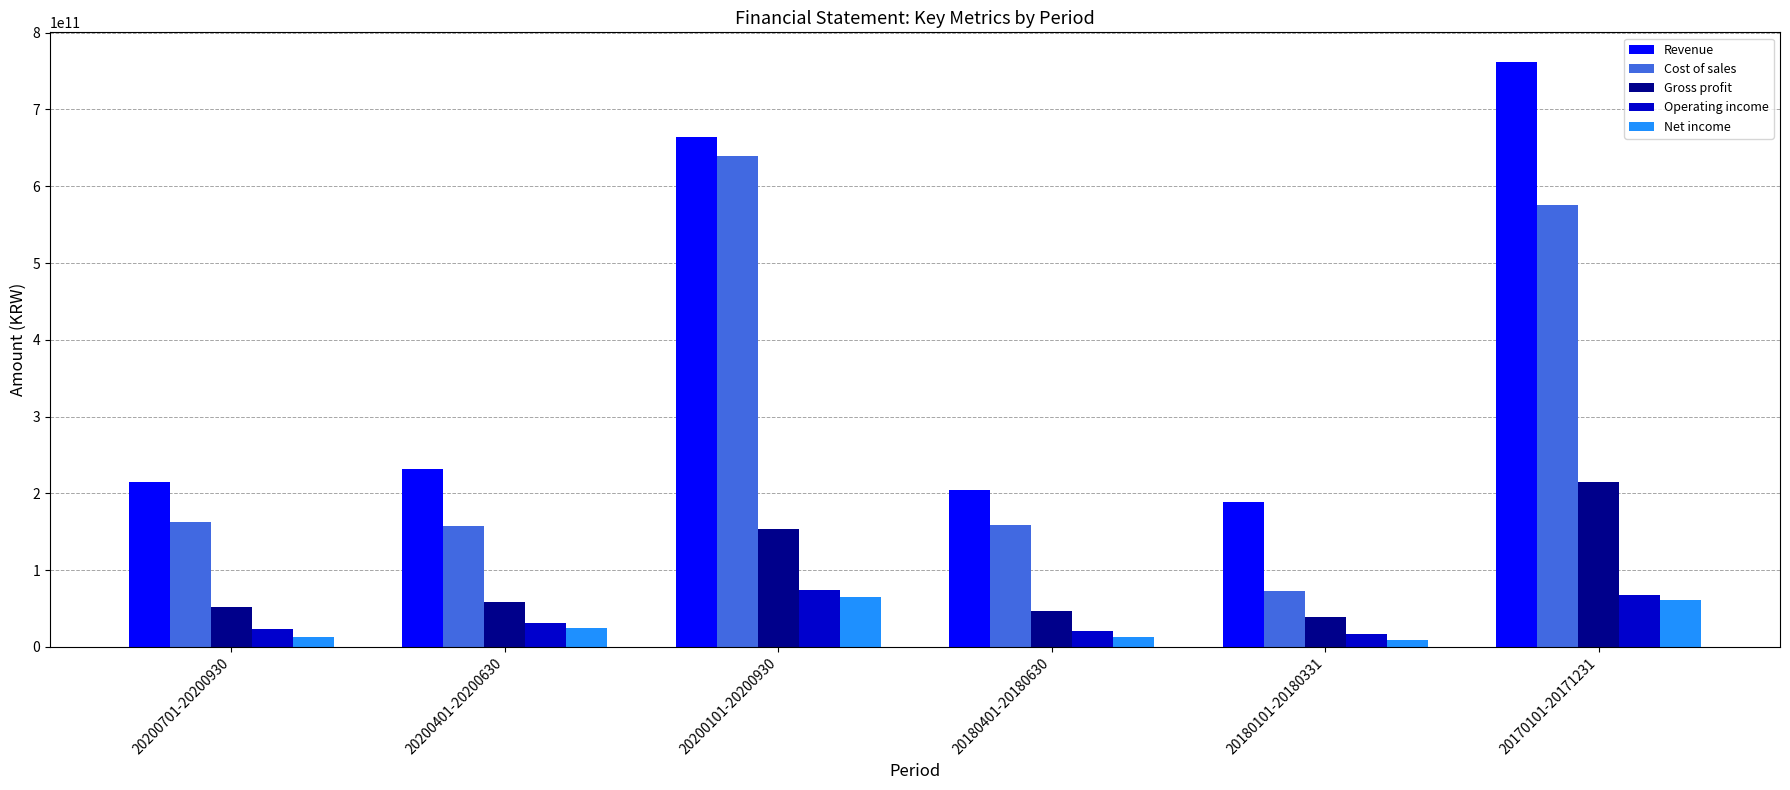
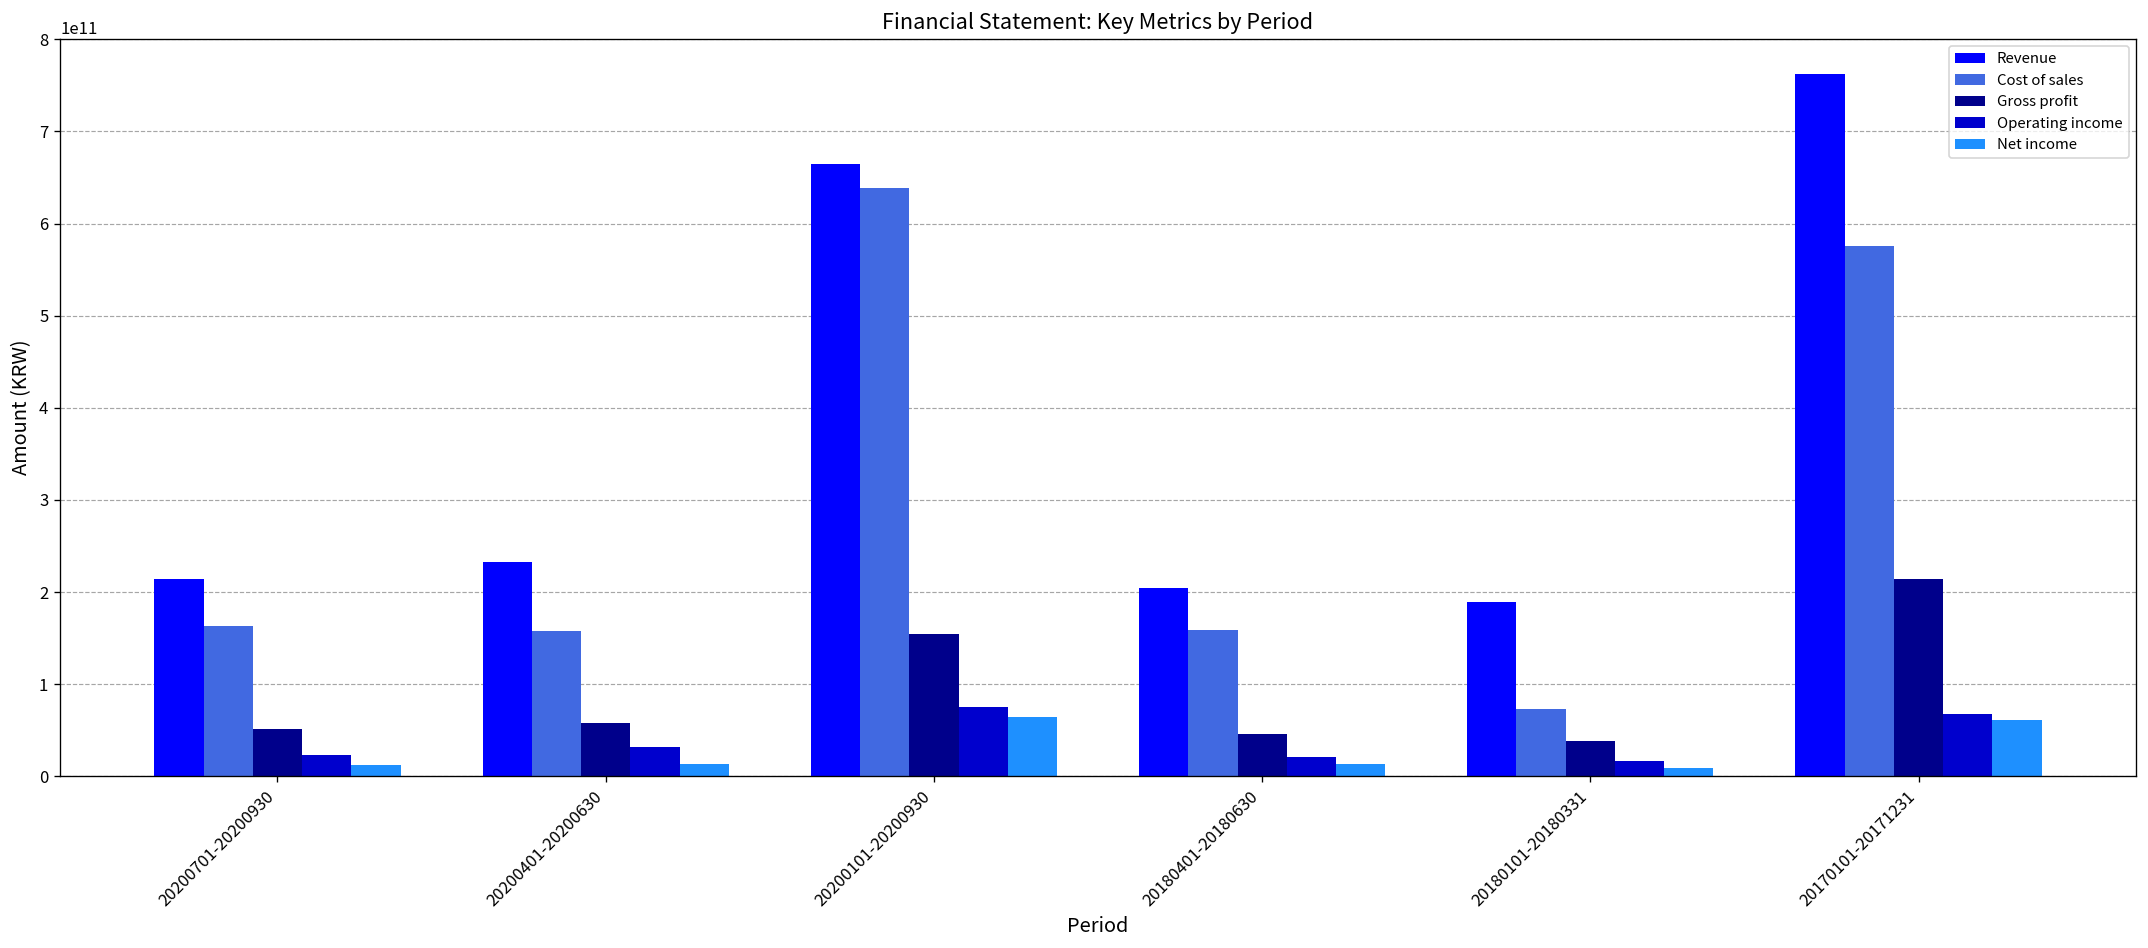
Net income, 20200401-20200630: 30000000000 -> 10000000000
